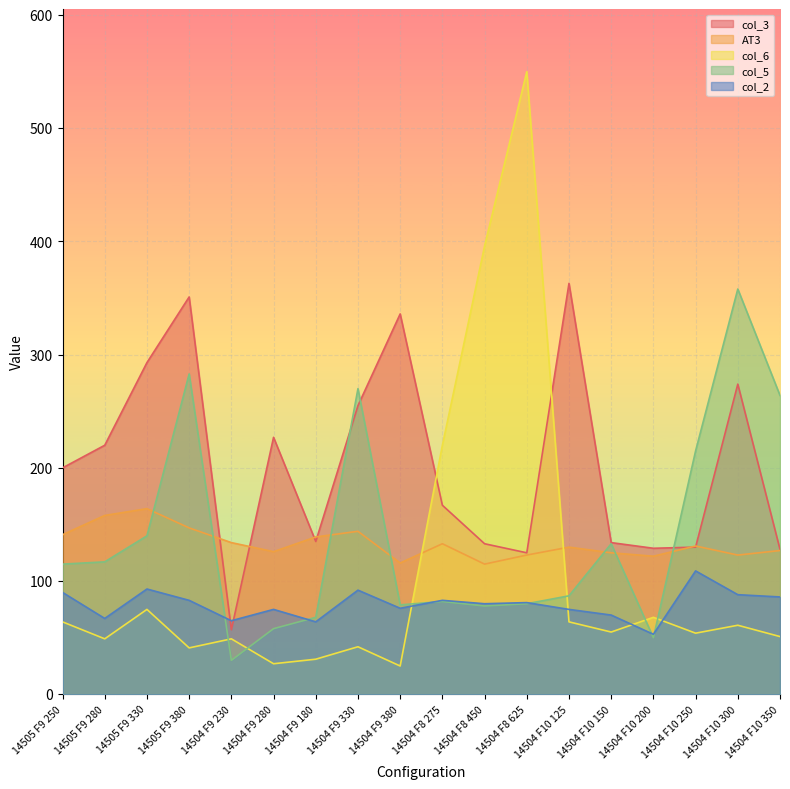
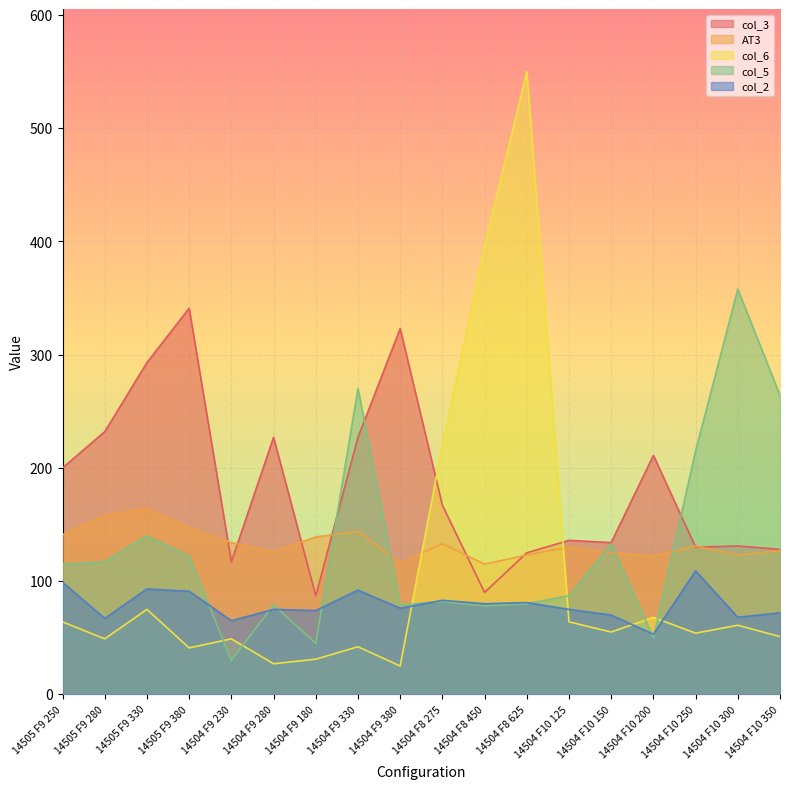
col_2, 14505 F9 250: 90 -> 99
col_3, 14505 F9 280: 220 -> 232
col_3, 14505 F9 380: 351 -> 341
col_5, 14505 F9 380: 283 -> 122
col_2, 14505 F9 380: 83 -> 91
col_3, 14504 F9 230: 57 -> 117
col_5, 14504 F9 280: 58 -> 79
col_3, 14504 F9 180: 135 -> 87
col_5, 14504 F9 180: 68 -> 45
col_2, 14504 F9 180: 64 -> 74
col_3, 14504 F9 330: 255 -> 227
col_3, 14504 F9 380: 336 -> 323
col_3, 14504 F8 450: 133 -> 90
col_3, 14504 F10 125: 363 -> 136
col_3, 14504 F10 200: 129 -> 211
col_3, 14504 F10 300: 274 -> 131
col_2, 14504 F10 300: 88 -> 68
col_2, 14504 F10 350: 86 -> 72
